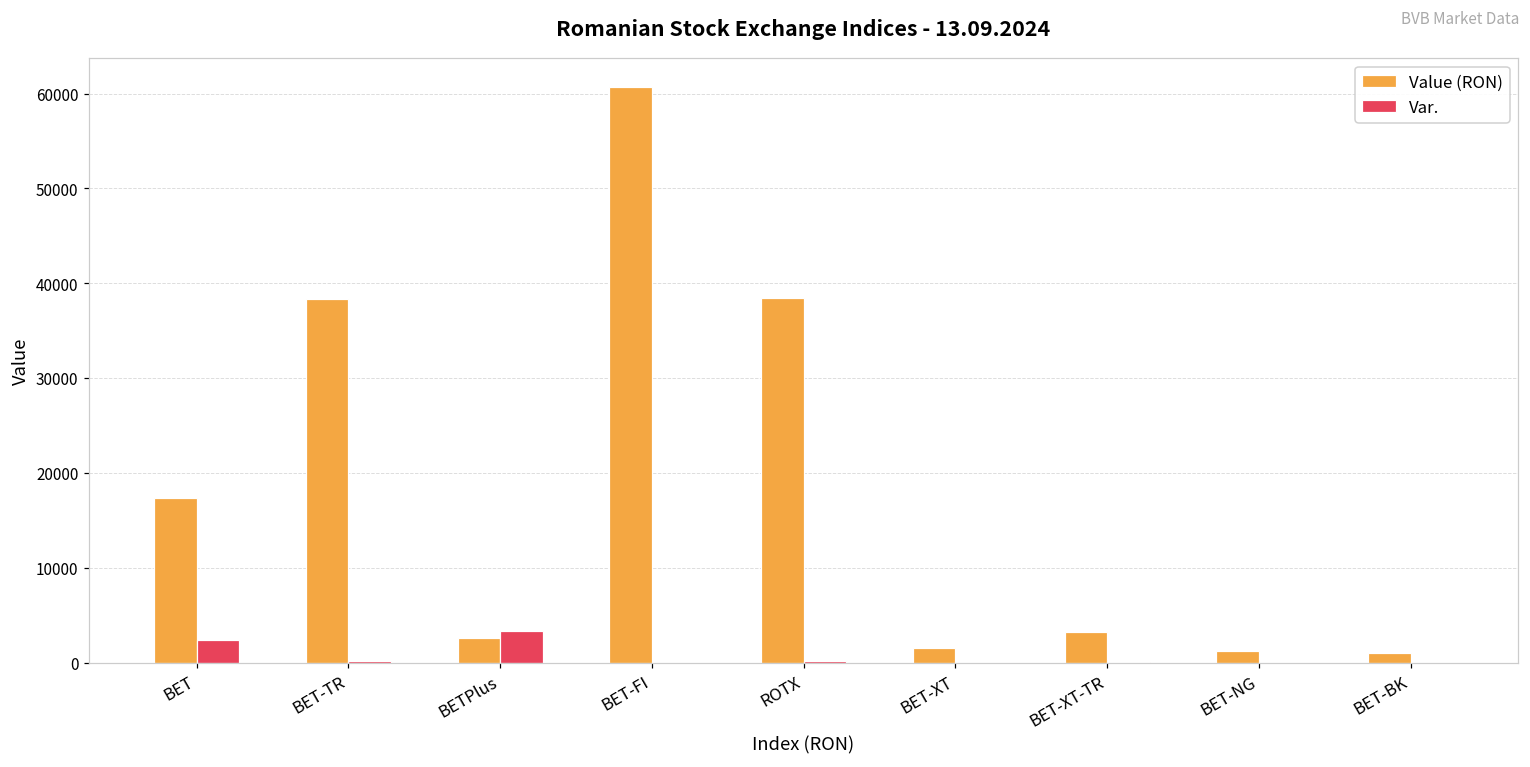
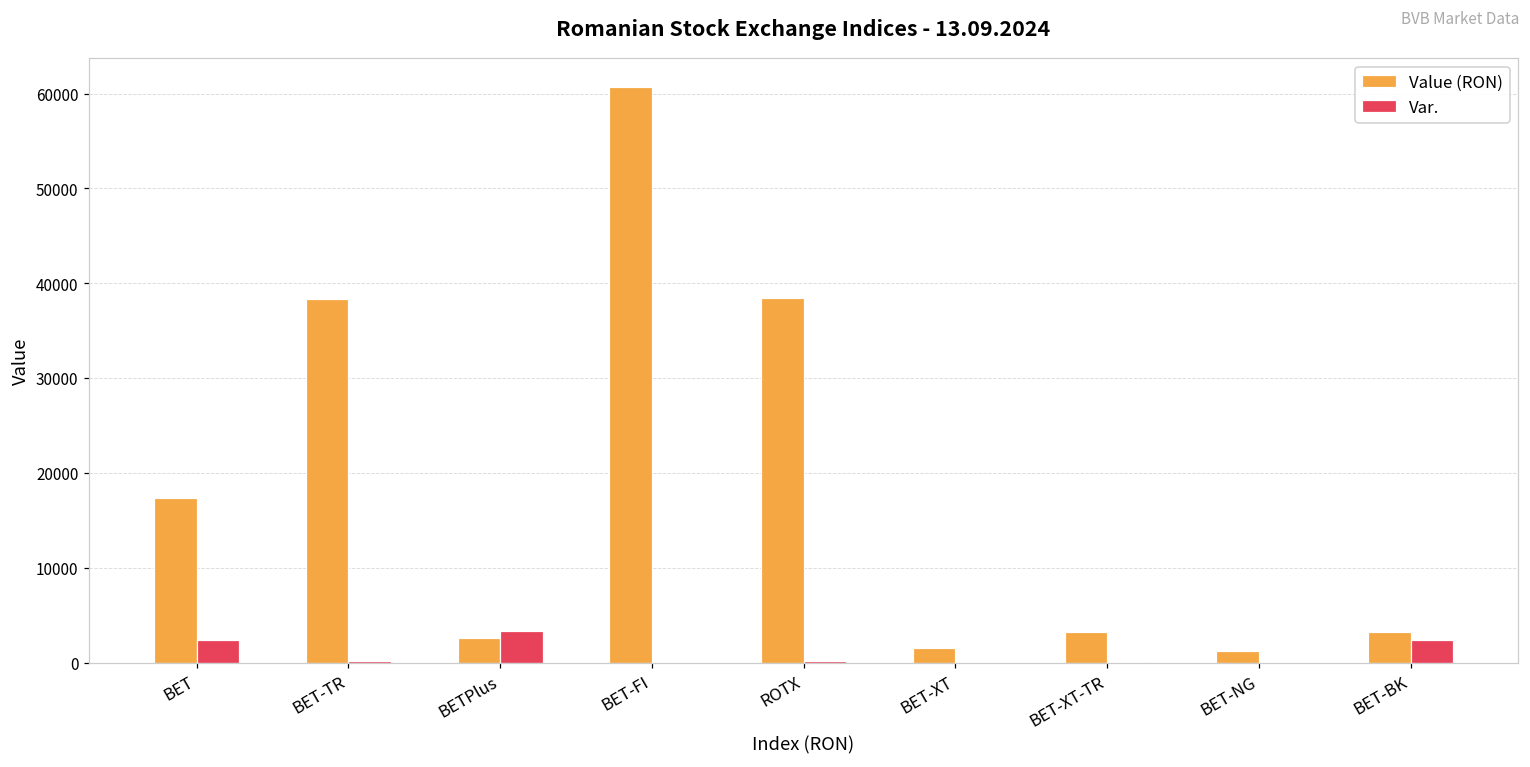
Value (RON), BET-BK: 1000 -> 3000
Var., BET-BK: 0 -> 2000
